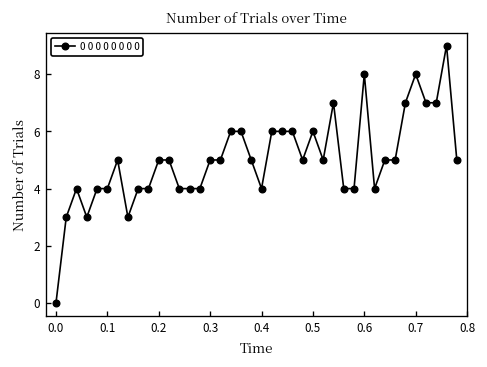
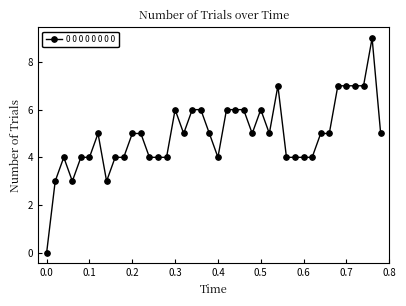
0.3: 5 -> 6
0.6: 8 -> 4
0.7: 8 -> 7
